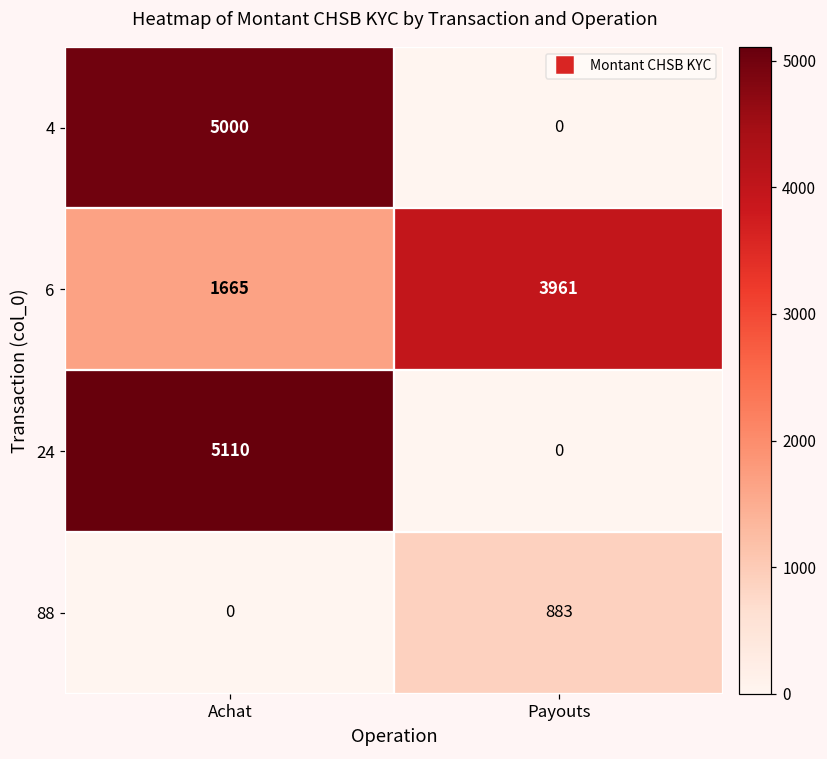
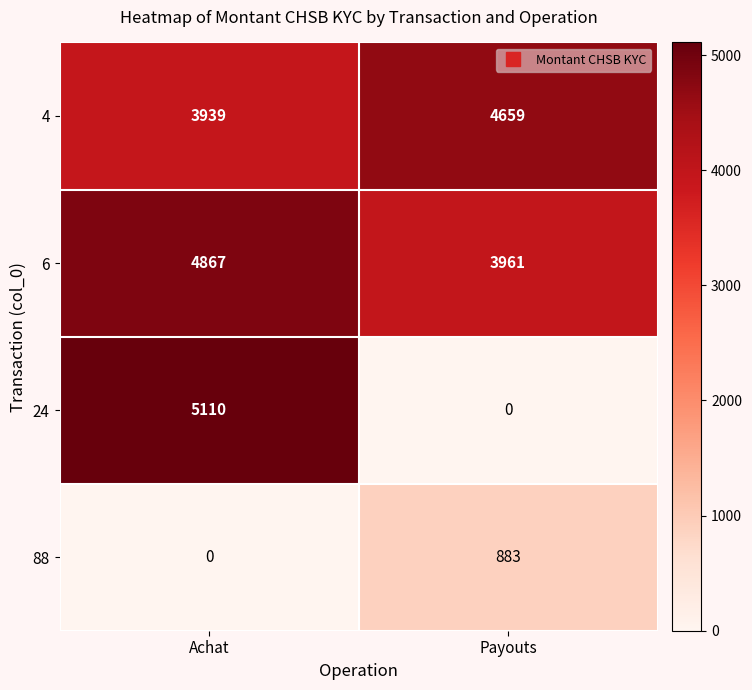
4, Achat: 5000 -> 3939
4, Payouts: 0 -> 4659
6, Achat: 1665 -> 4867
